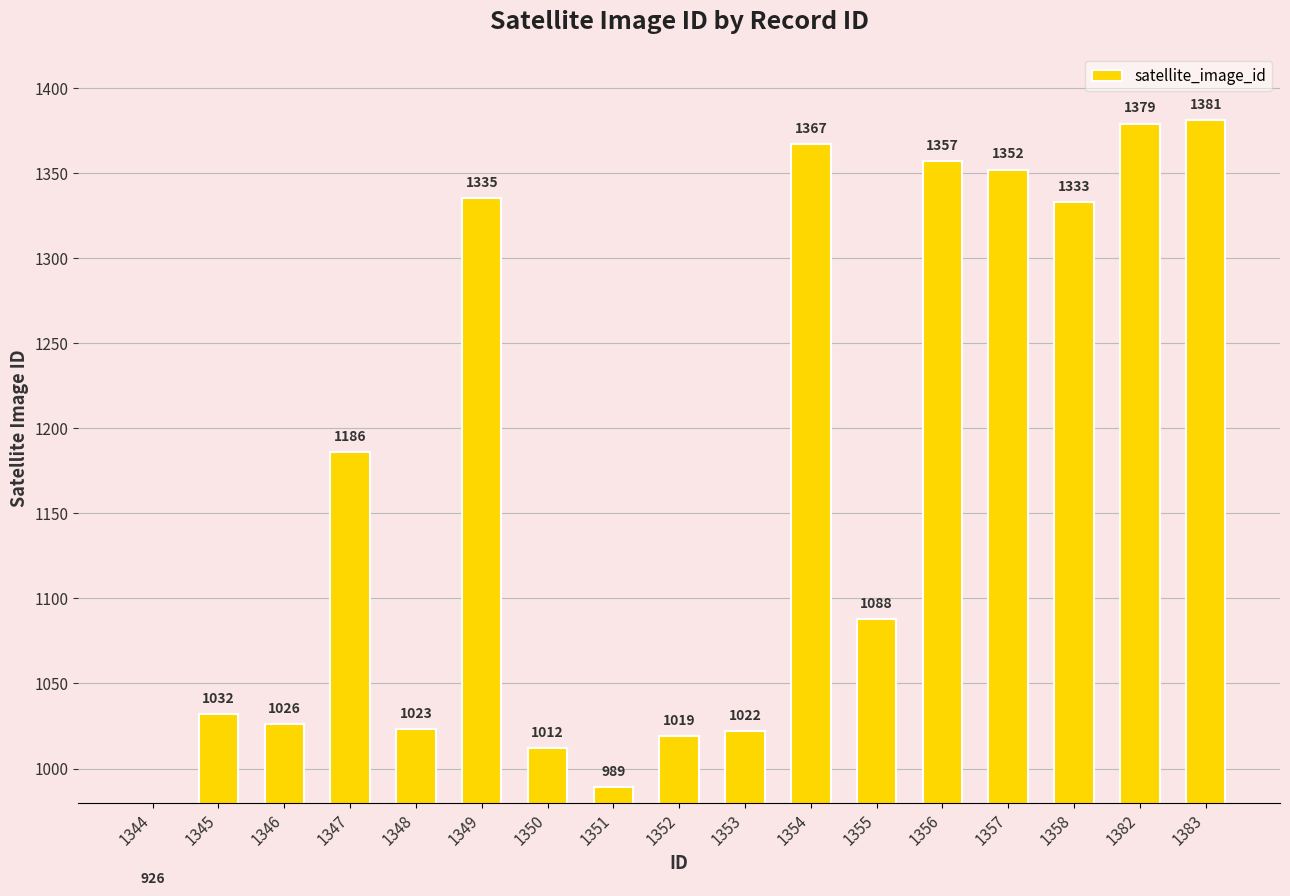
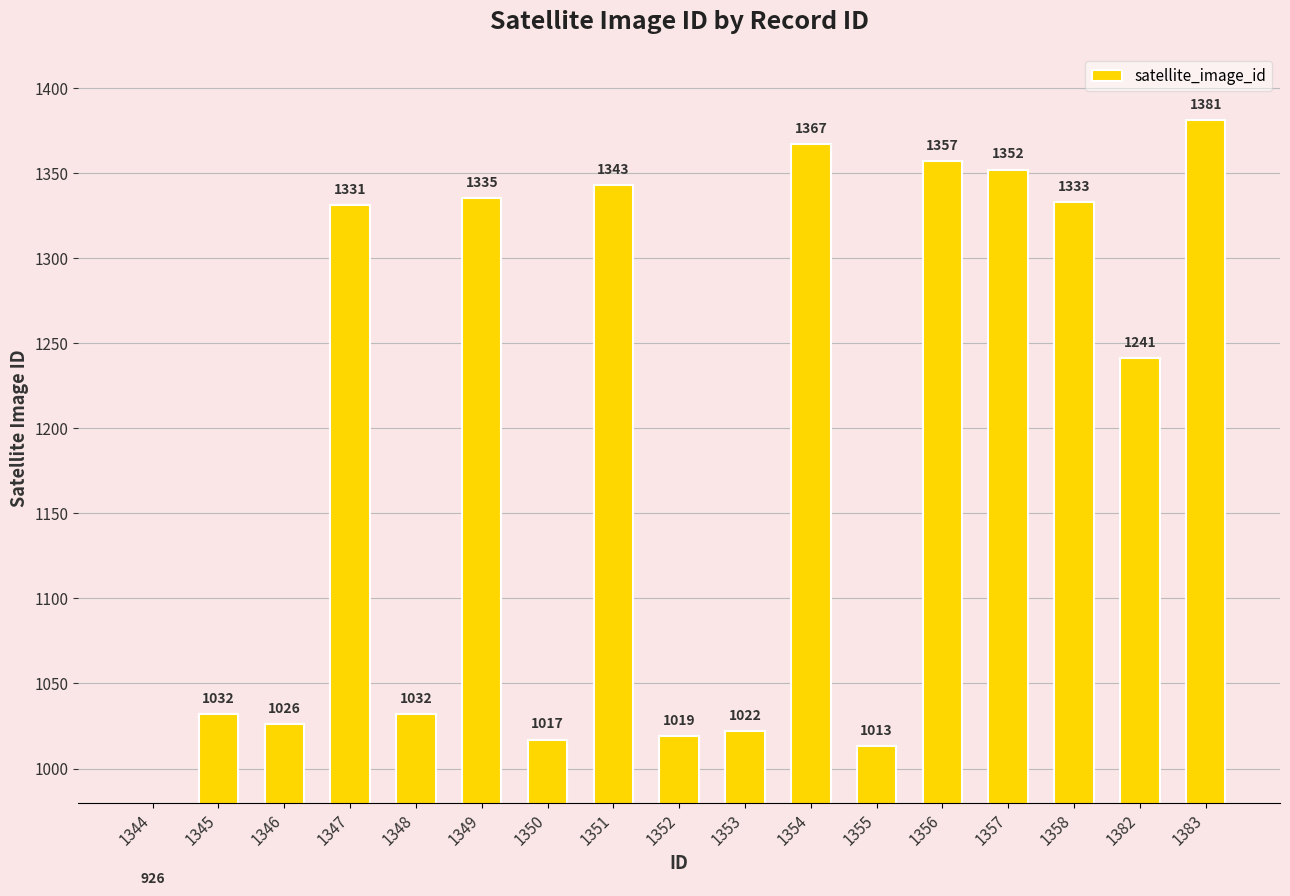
1347: 1186 -> 1331
1348: 1023 -> 1032
1350: 1012 -> 1017
1351: 989 -> 1343
1355: 1088 -> 1013
1382: 1379 -> 1241
